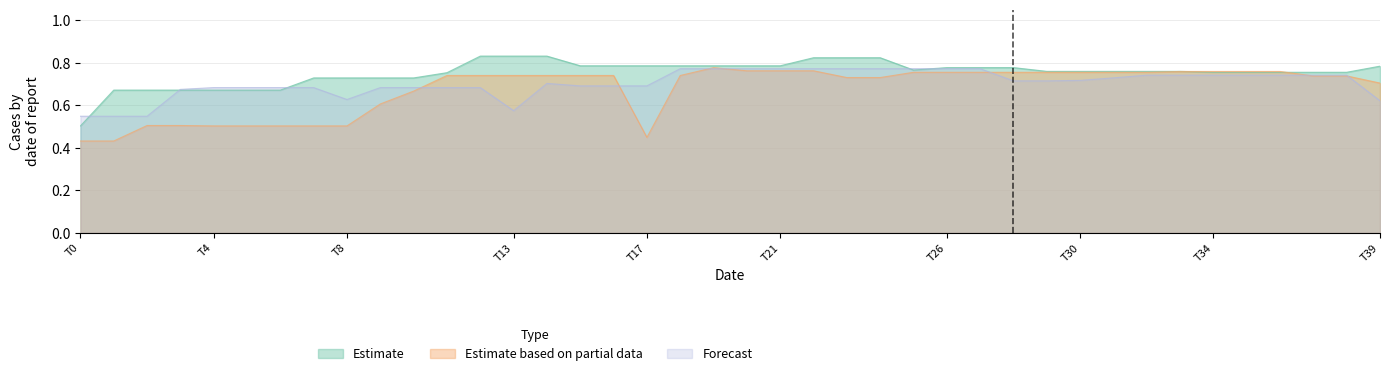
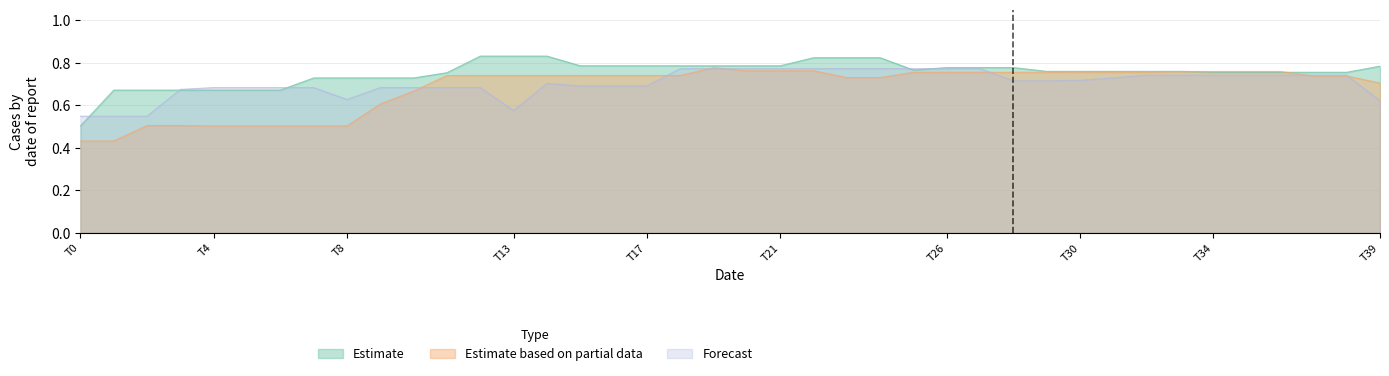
Estimate based on partial data, T17: 0.45 -> 0.74
